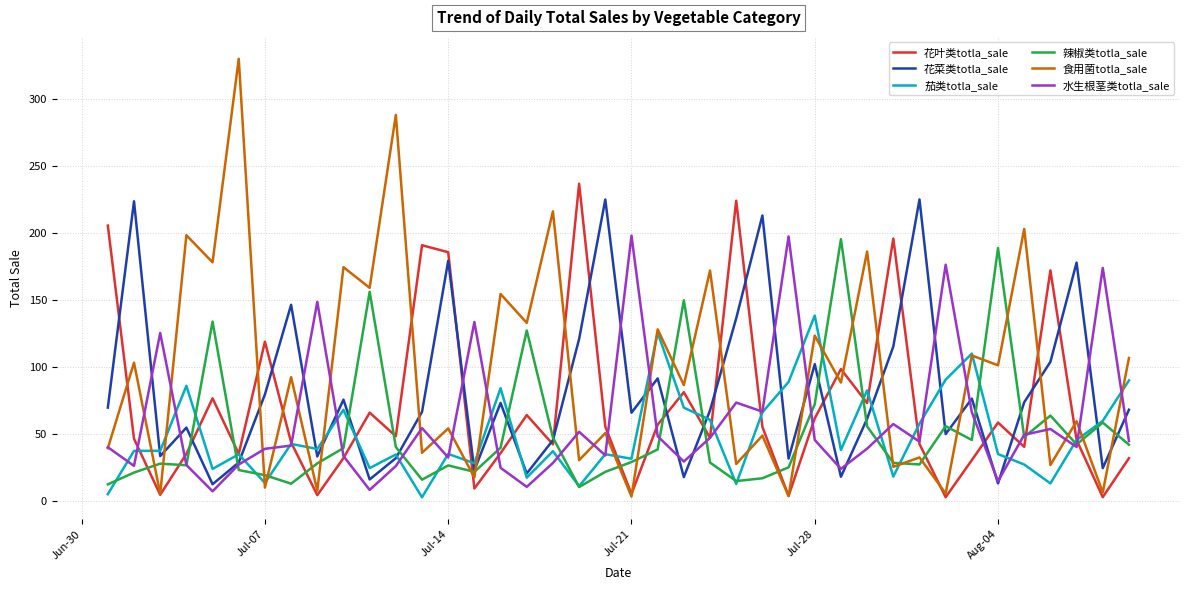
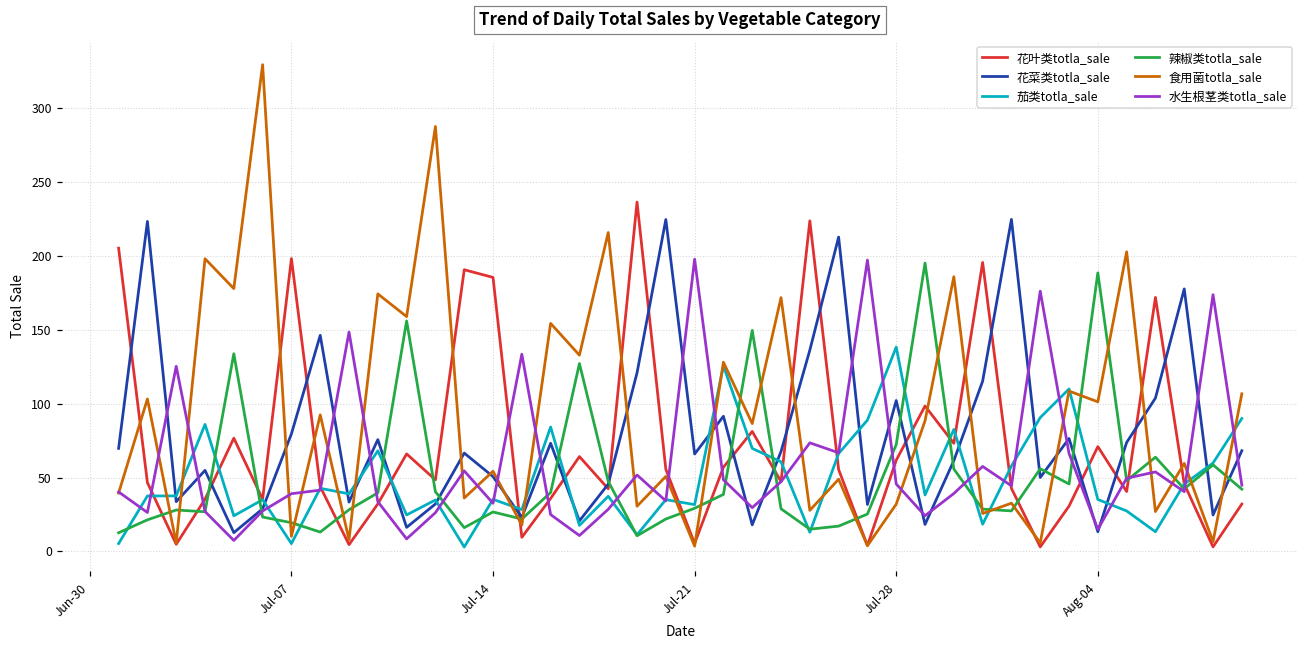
花叶类totla_sale, Jul-07: 119 -> 198
茄类totla_sale, Jul-07: 14 -> 5
花菜类totla_sale, Jul-14: 179 -> 51
食用菌totla_sale, Jul-28: 123 -> 32
花叶类totla_sale, Aug-04: 59 -> 71
